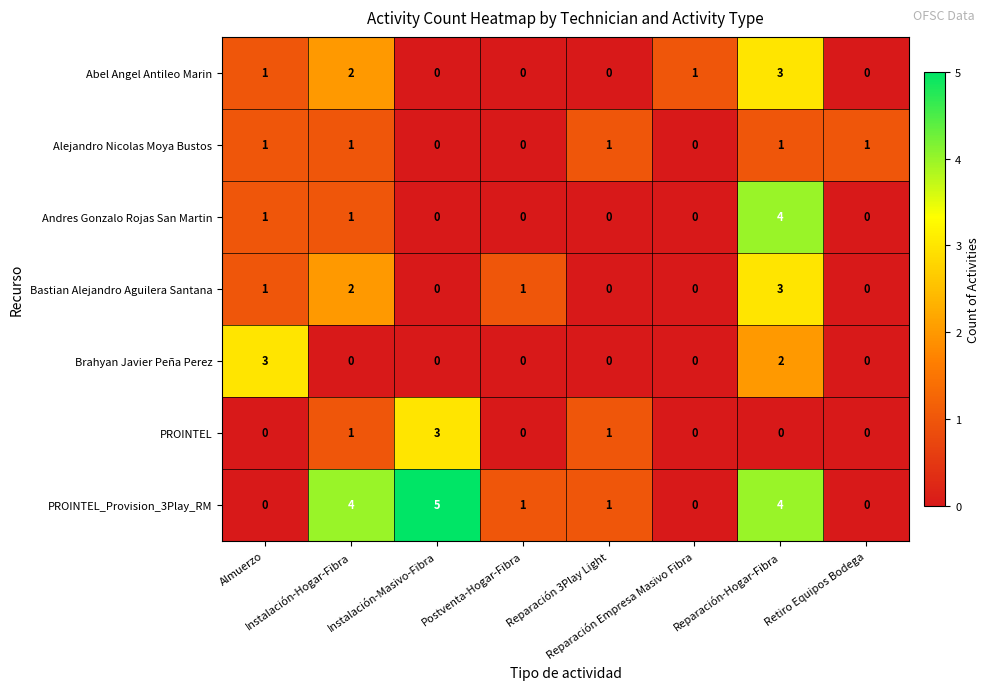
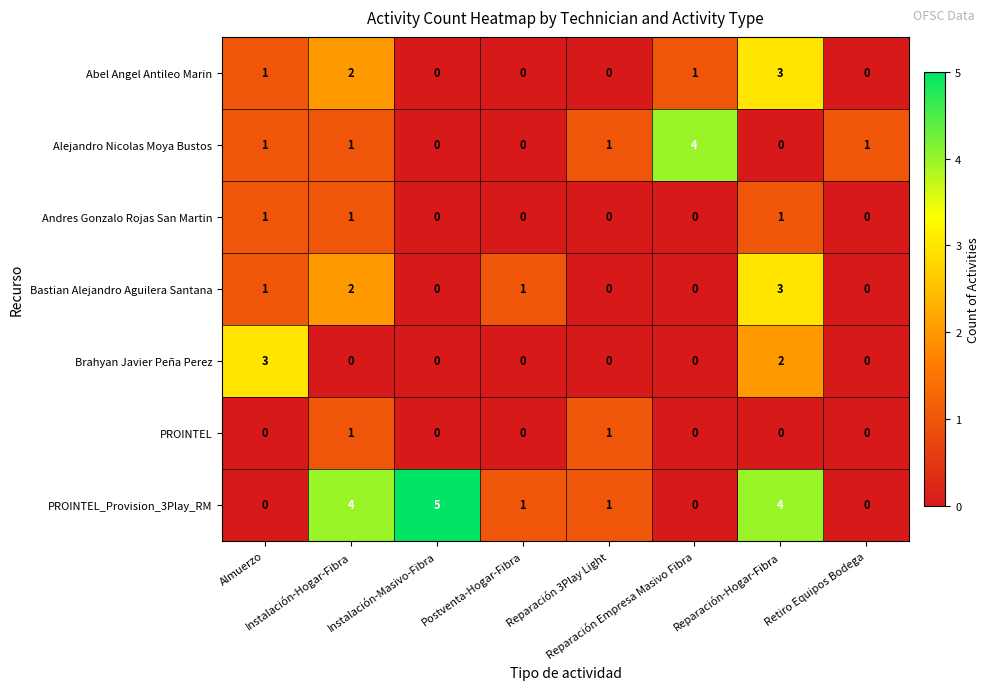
Alejandro Nicolas Moya Bustos, Reparación Empresa Masivo Fibra: 0 -> 4
Alejandro Nicolas Moya Bustos, Reparación-Hogar-Fibra: 1 -> 0
Andres Gonzalo Rojas San Martin, Reparación-Hogar-Fibra: 4 -> 1
PROINTEL, Instalación-Masivo-Fibra: 3 -> 0
